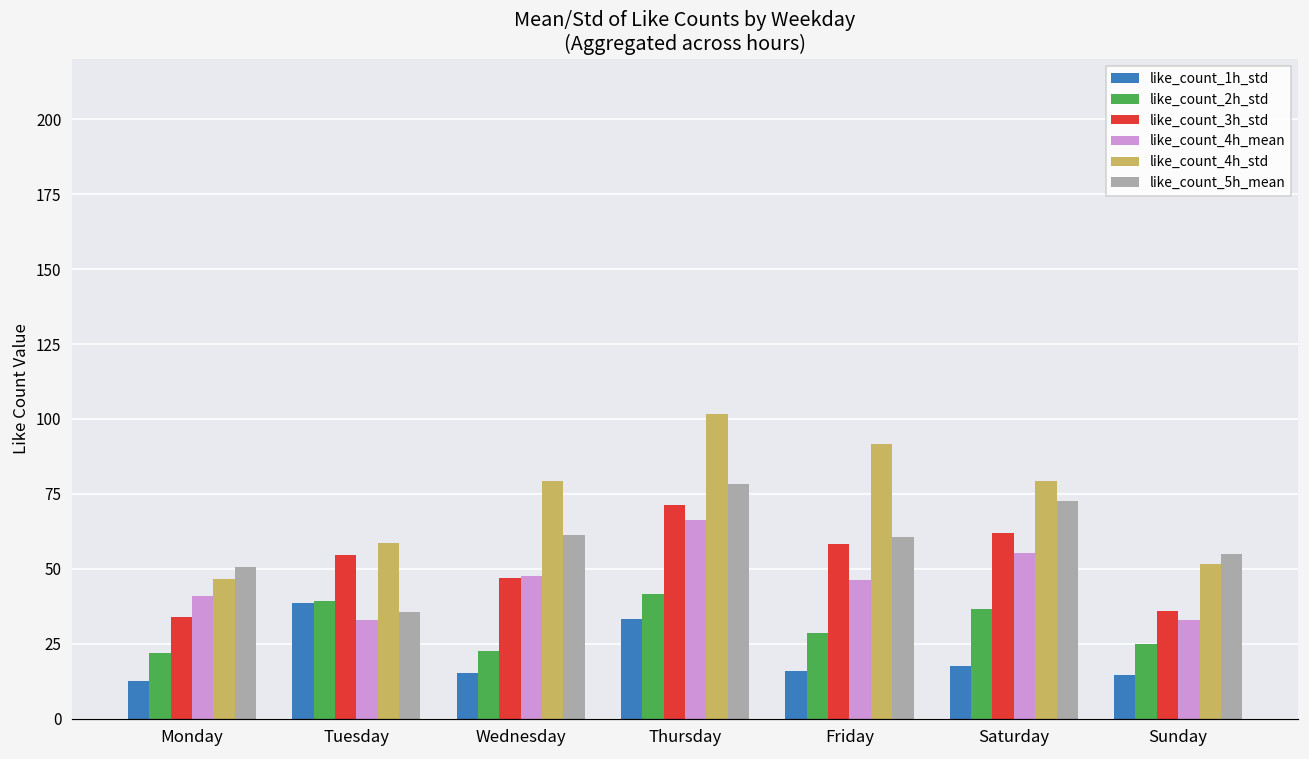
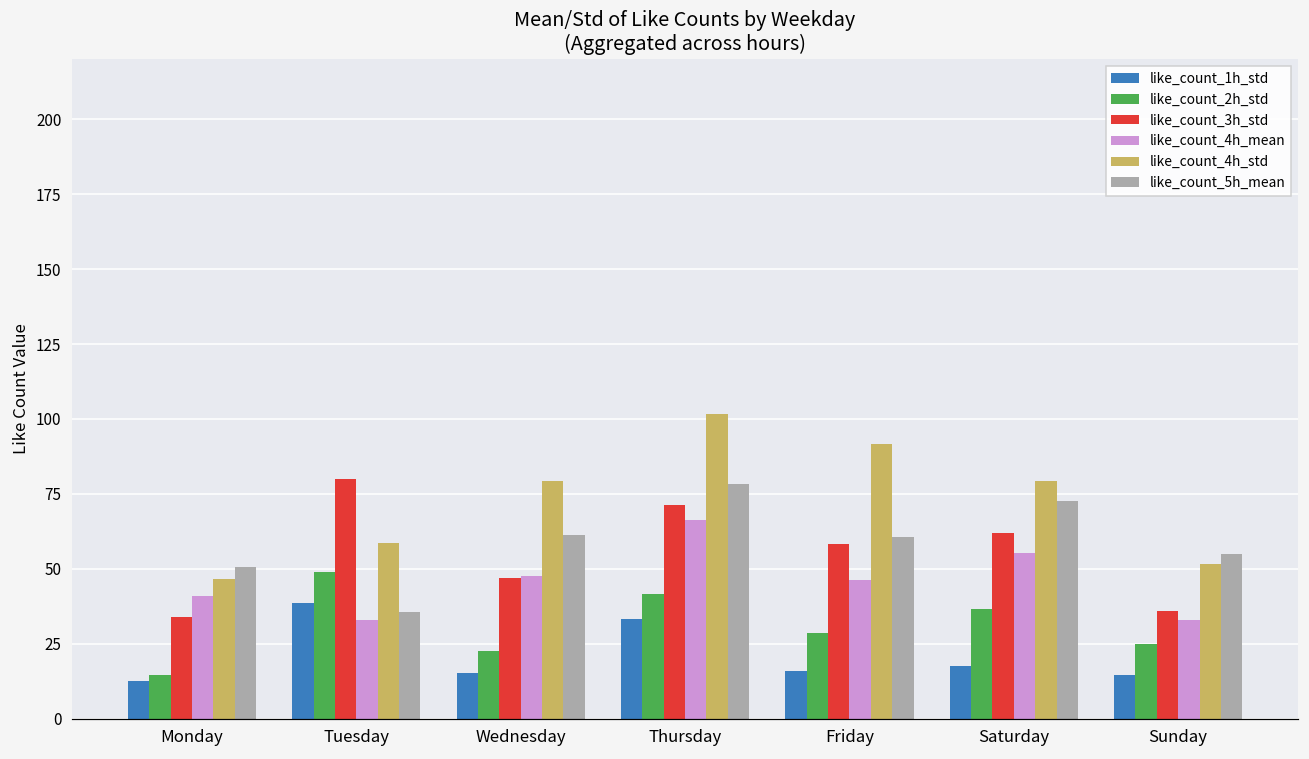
like_count_2h_std, Monday: 22 -> 15
like_count_2h_std, Tuesday: 39 -> 49
like_count_3h_std, Tuesday: 55 -> 80
